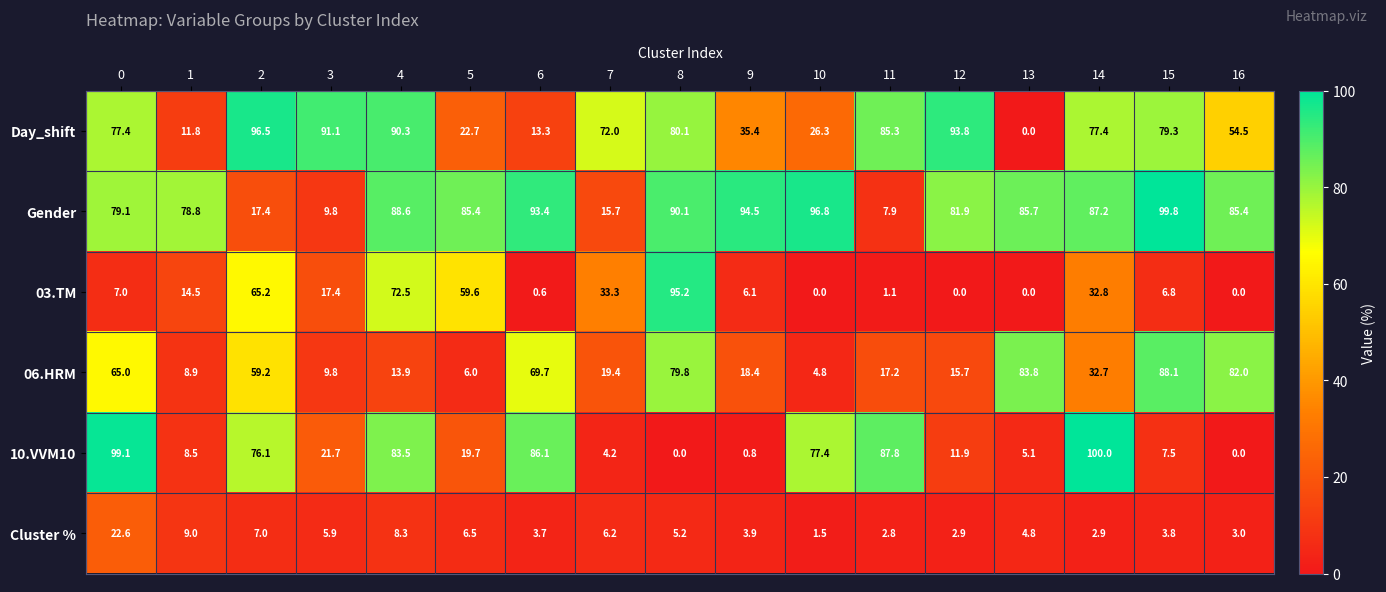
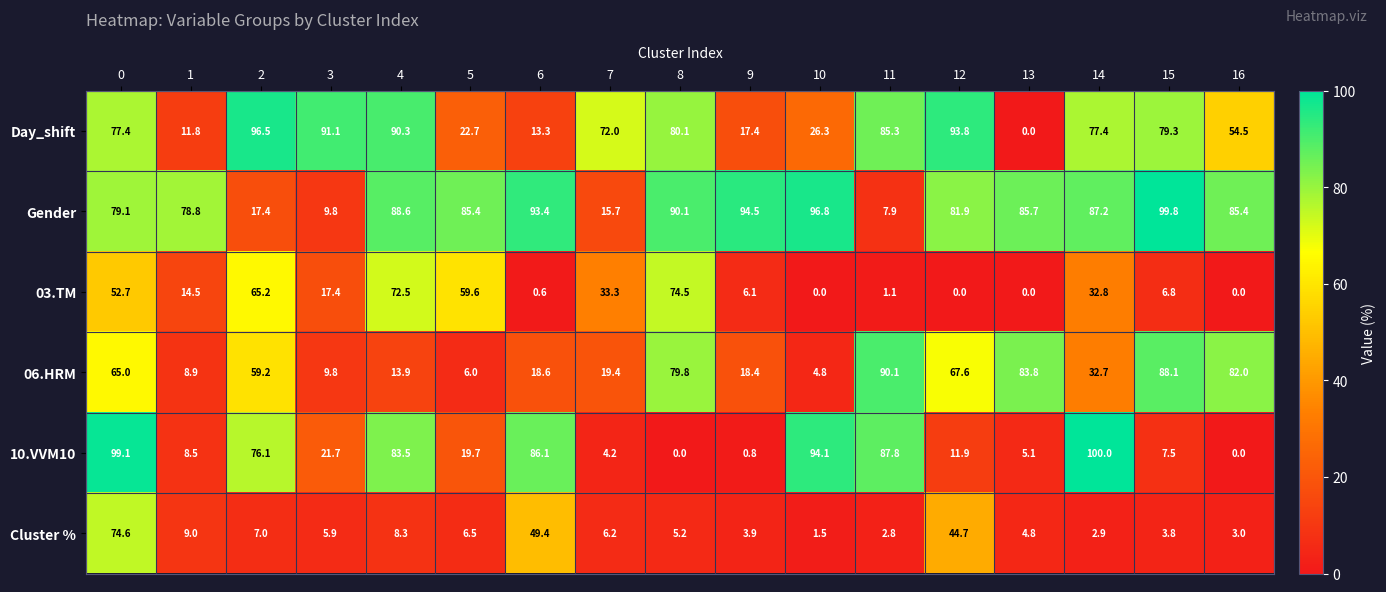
Day_shift, 9: 35.4 -> 17.4
03.TM, 0: 7.0 -> 52.7
03.TM, 8: 95.2 -> 74.5
06.HRM, 6: 69.7 -> 18.6
06.HRM, 11: 17.2 -> 90.1
06.HRM, 12: 15.7 -> 67.6
10.VVM10, 10: 77.4 -> 94.1
Cluster %, 0: 22.6 -> 74.6
Cluster %, 6: 3.7 -> 49.4
Cluster %, 12: 2.9 -> 44.7
